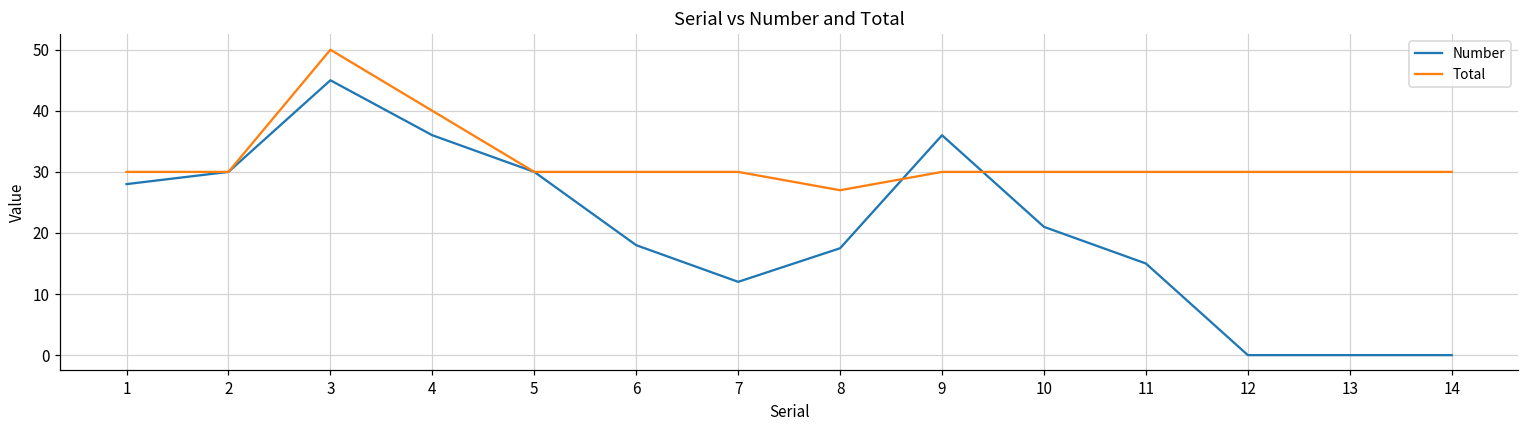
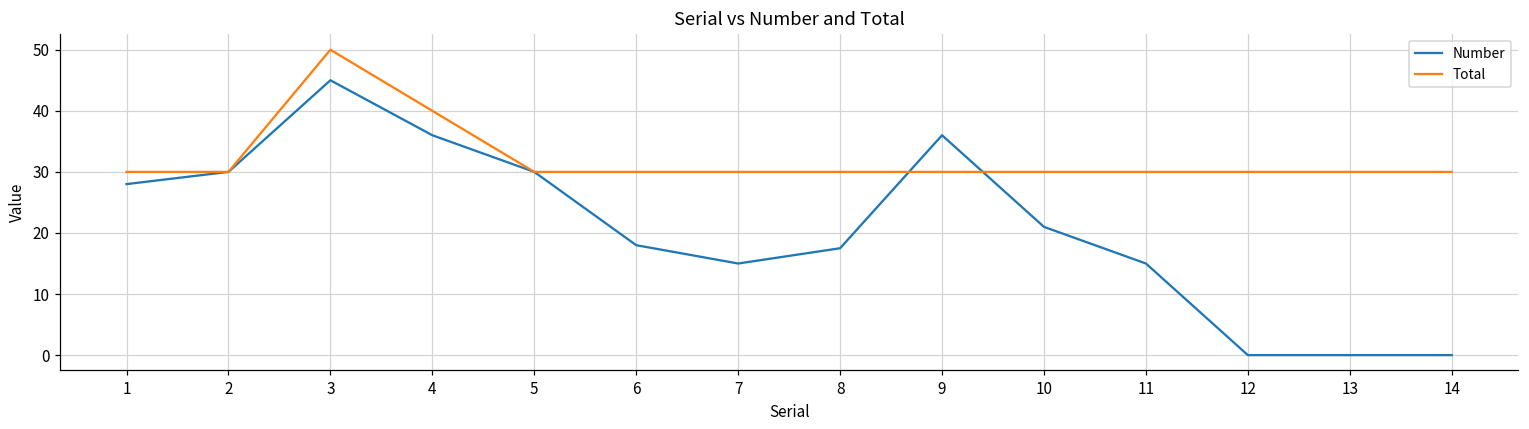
Number, 7: 12 -> 15
Total, 8: 27 -> 30
